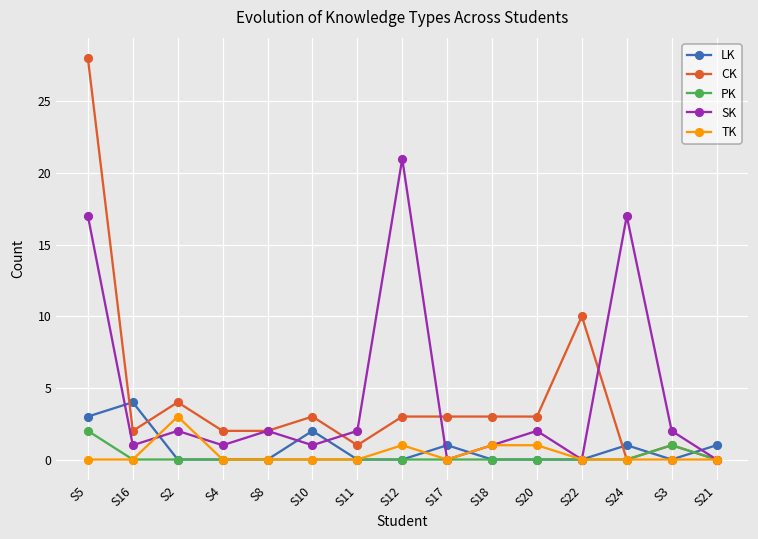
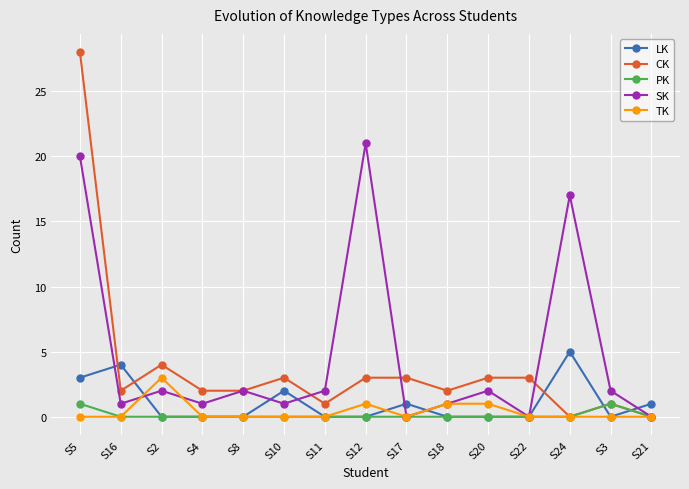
PK, S5: 2 -> 1
SK, S5: 17 -> 20
CK, S18: 3 -> 2
CK, S22: 10 -> 3
LK, S24: 1 -> 5
